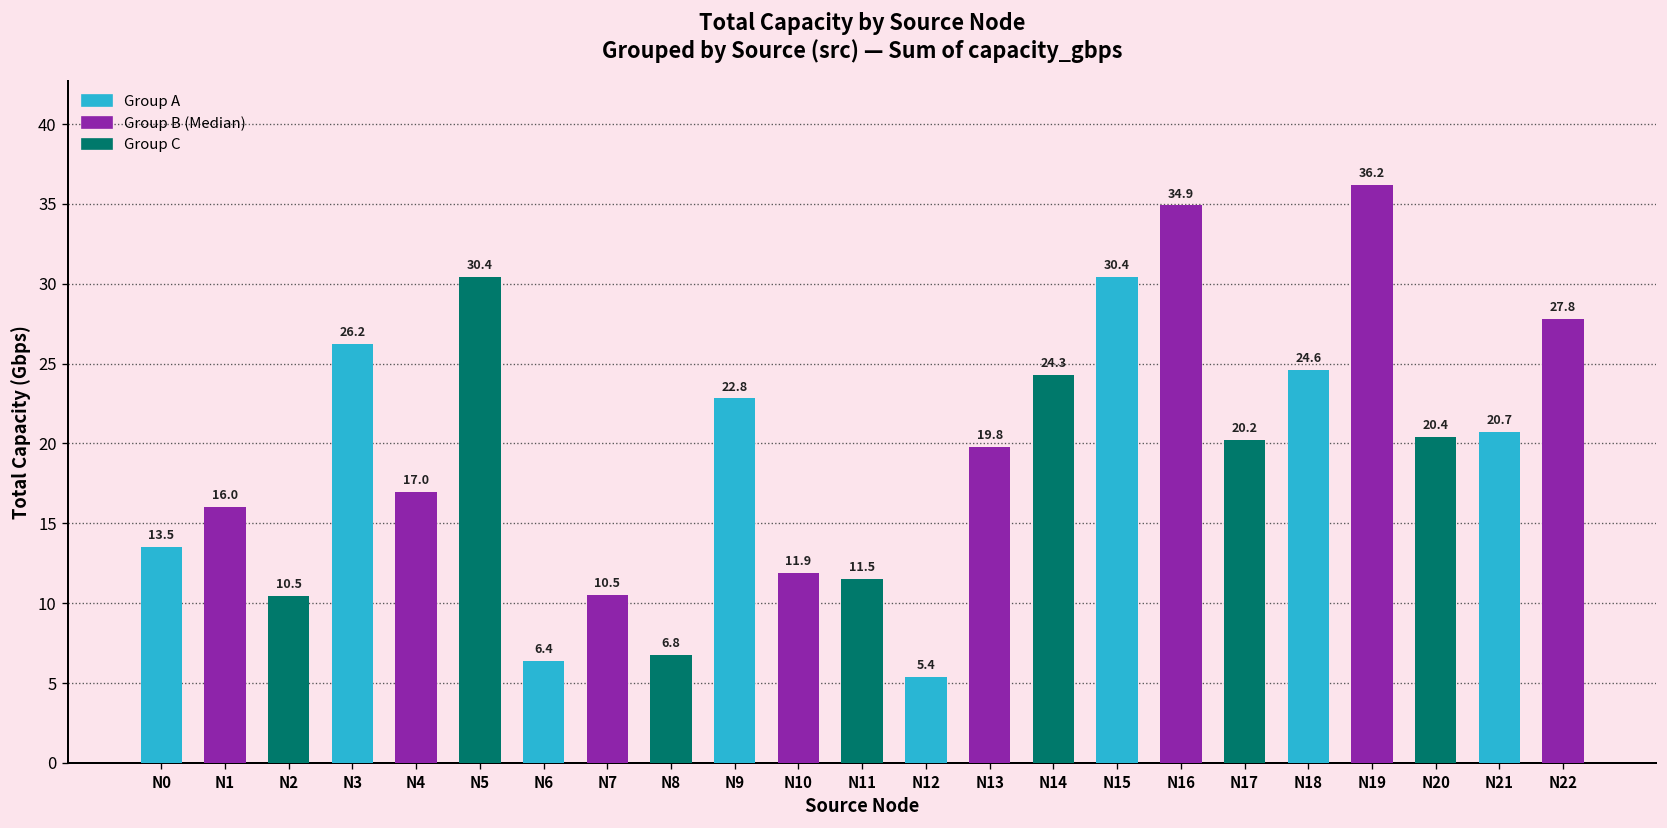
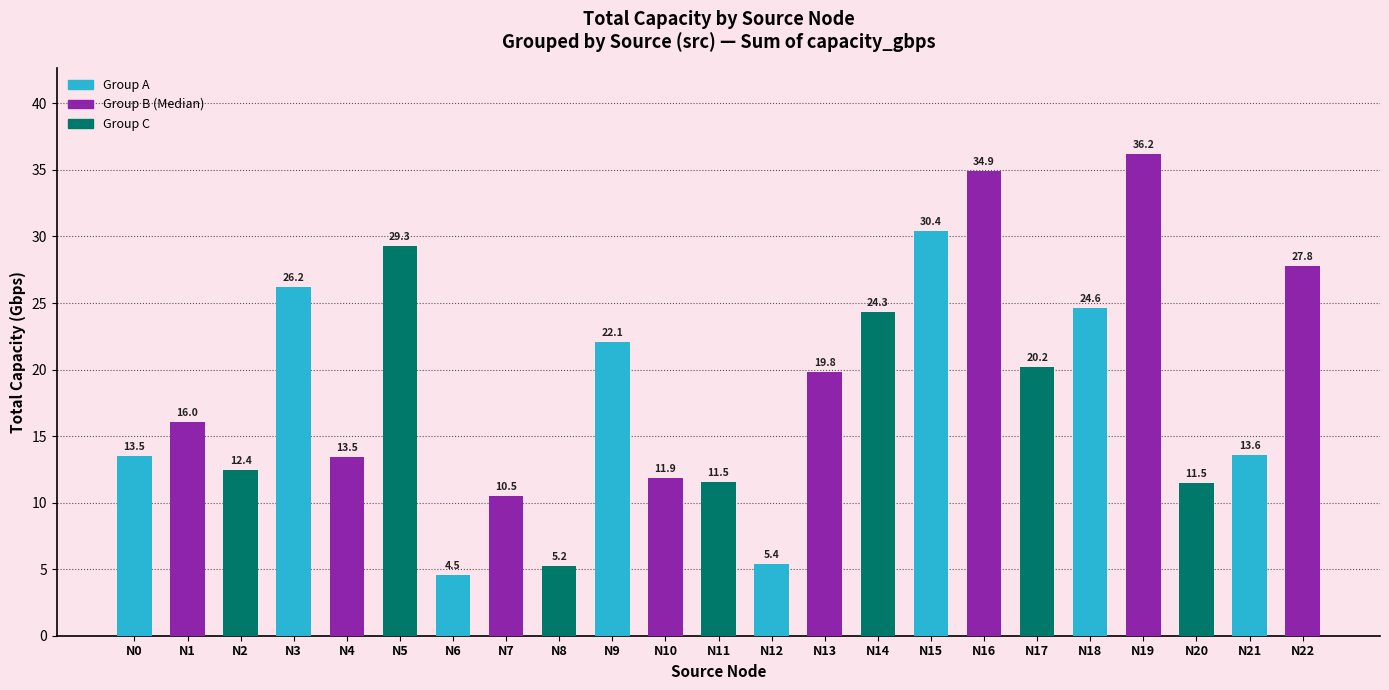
N2: 10.5 -> 12.4
N4: 17.0 -> 13.5
N5: 30.4 -> 29.3
N6: 6.4 -> 4.5
N8: 6.8 -> 5.2
N9: 22.8 -> 22.1
N20: 20.4 -> 11.5
N21: 20.7 -> 13.6
